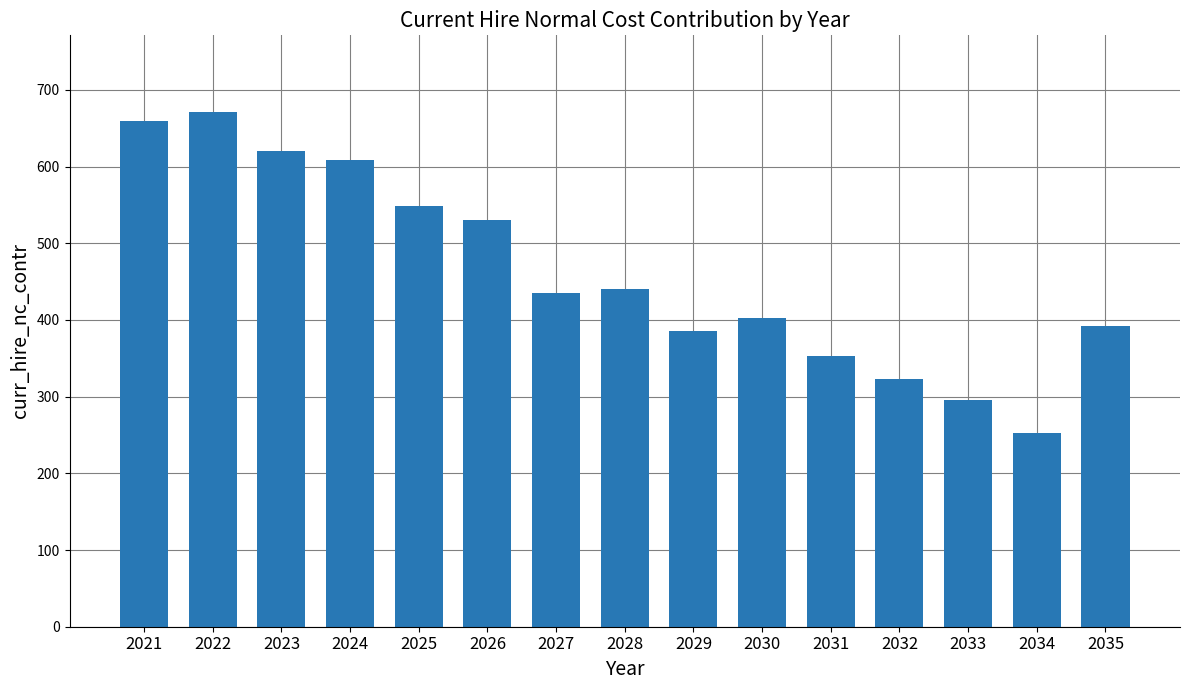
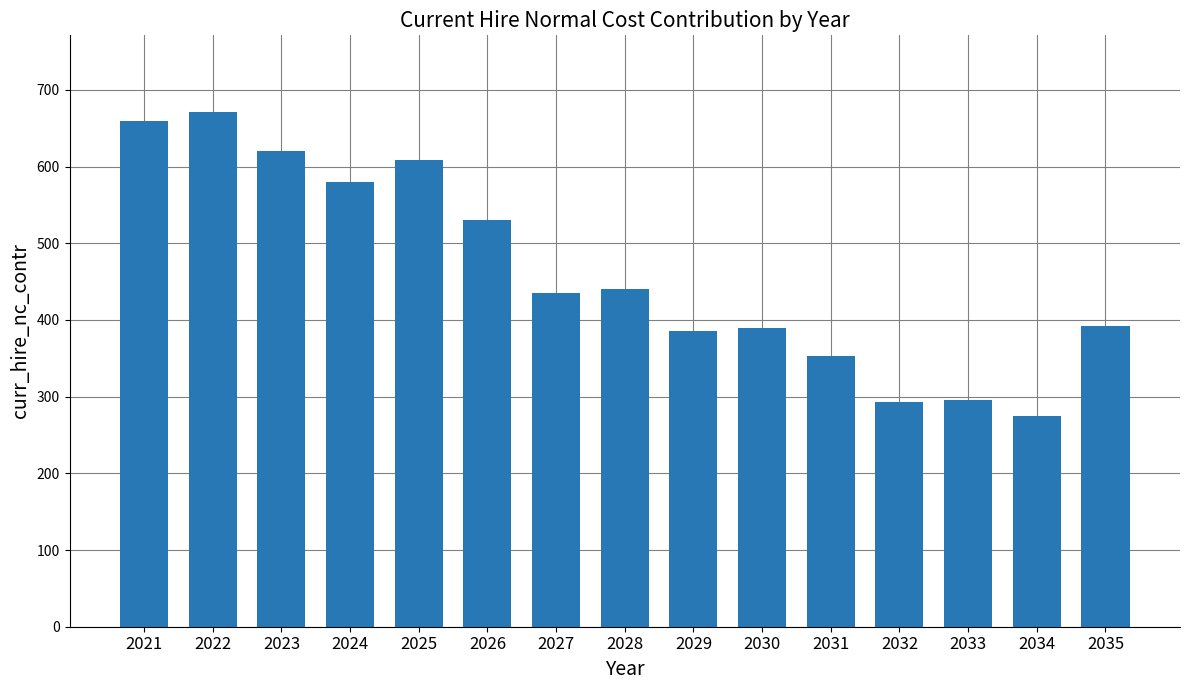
2024: 610 -> 580
2025: 550 -> 610
2030: 400 -> 390
2032: 320 -> 290
2034: 250 -> 280
